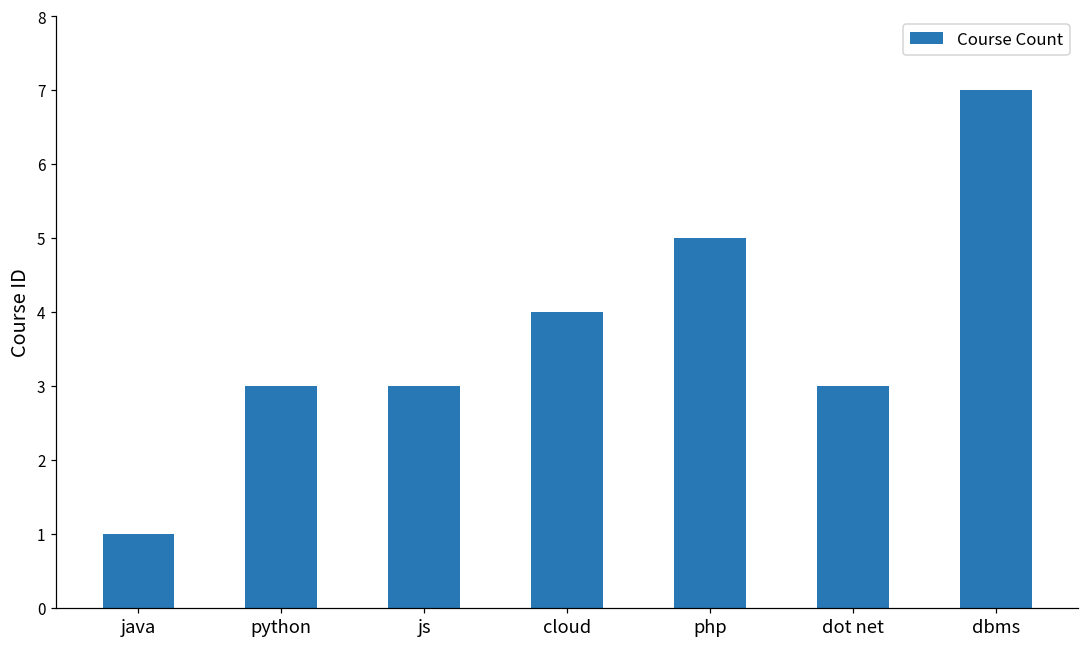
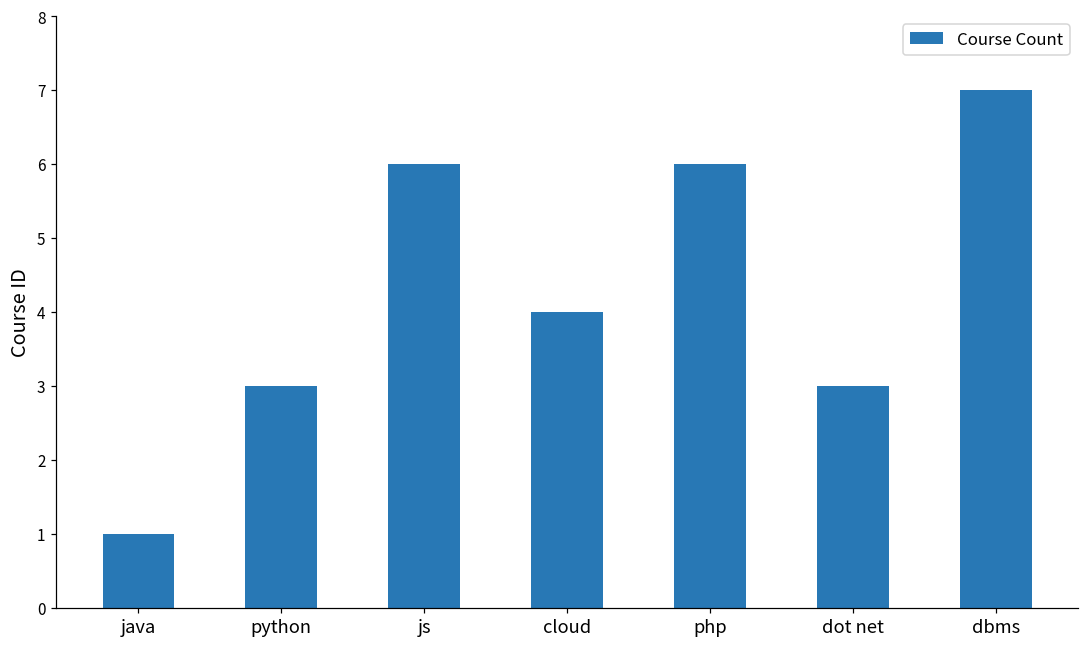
js: 3 -> 6
php: 5 -> 6
